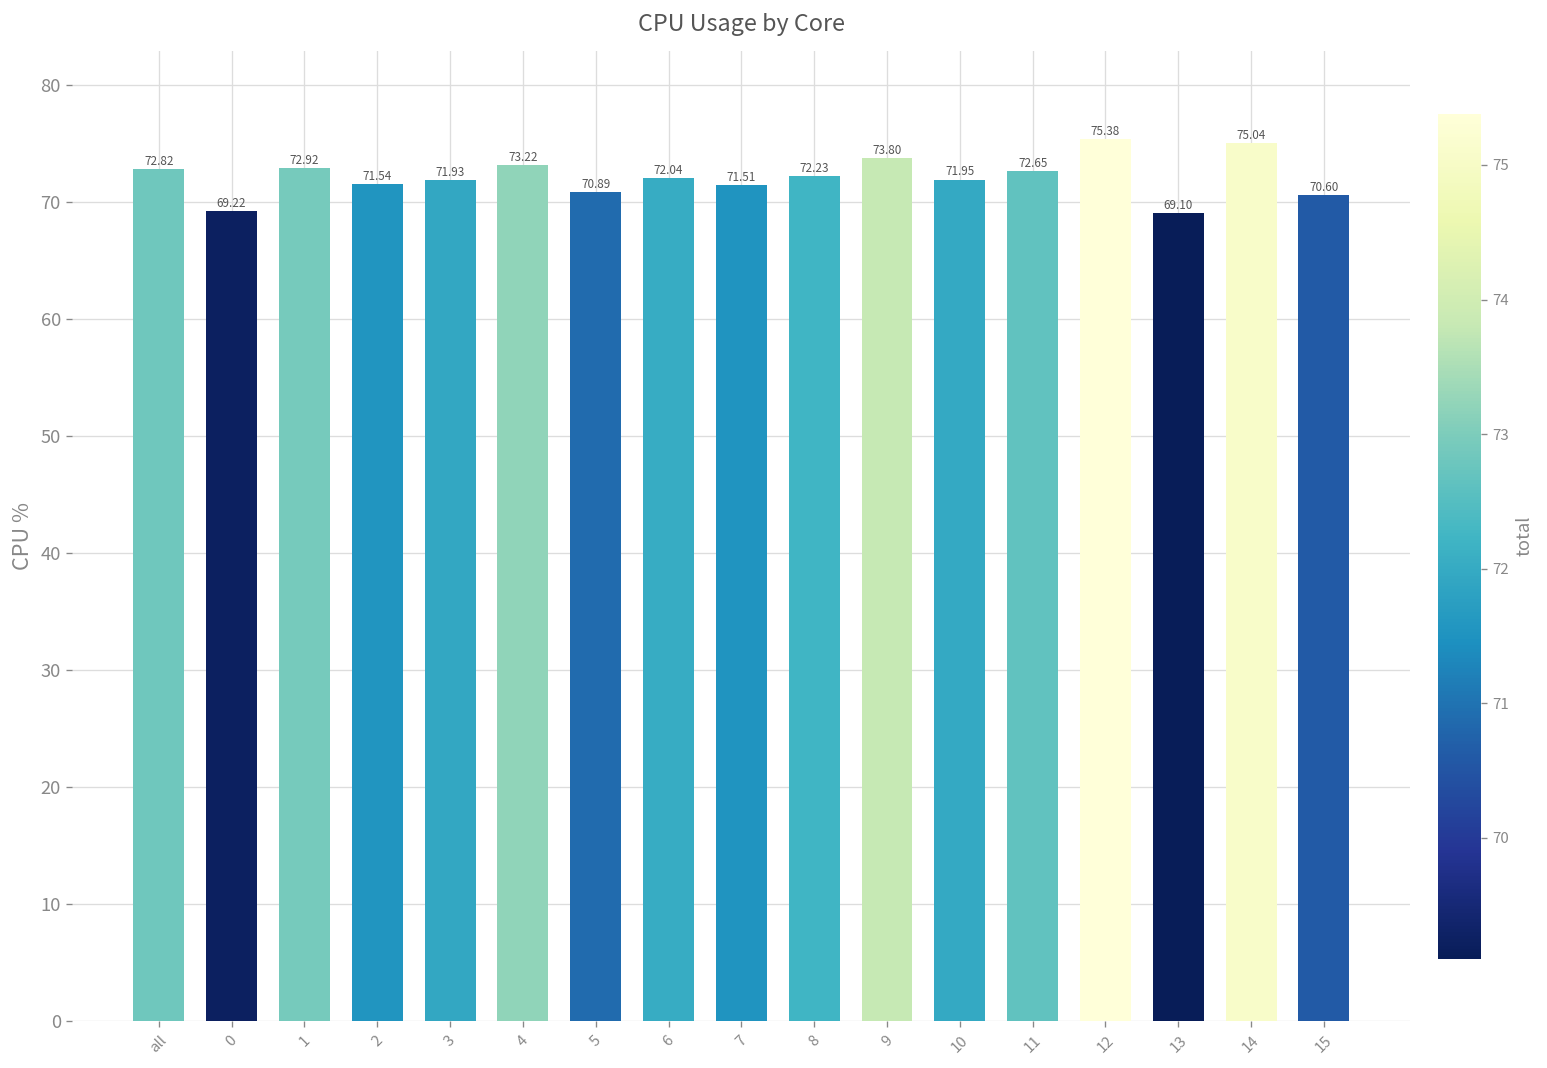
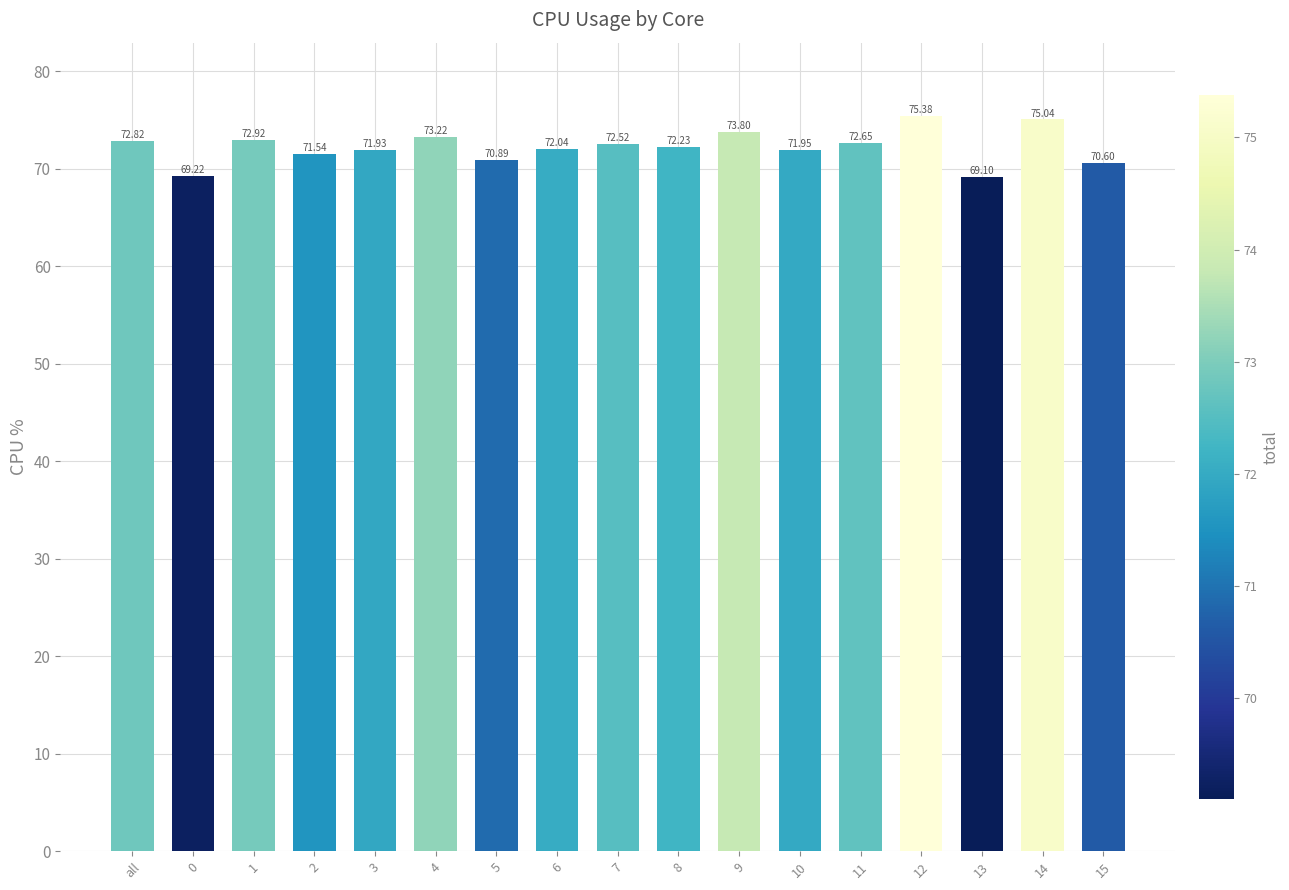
7: 71.51 -> 72.52
